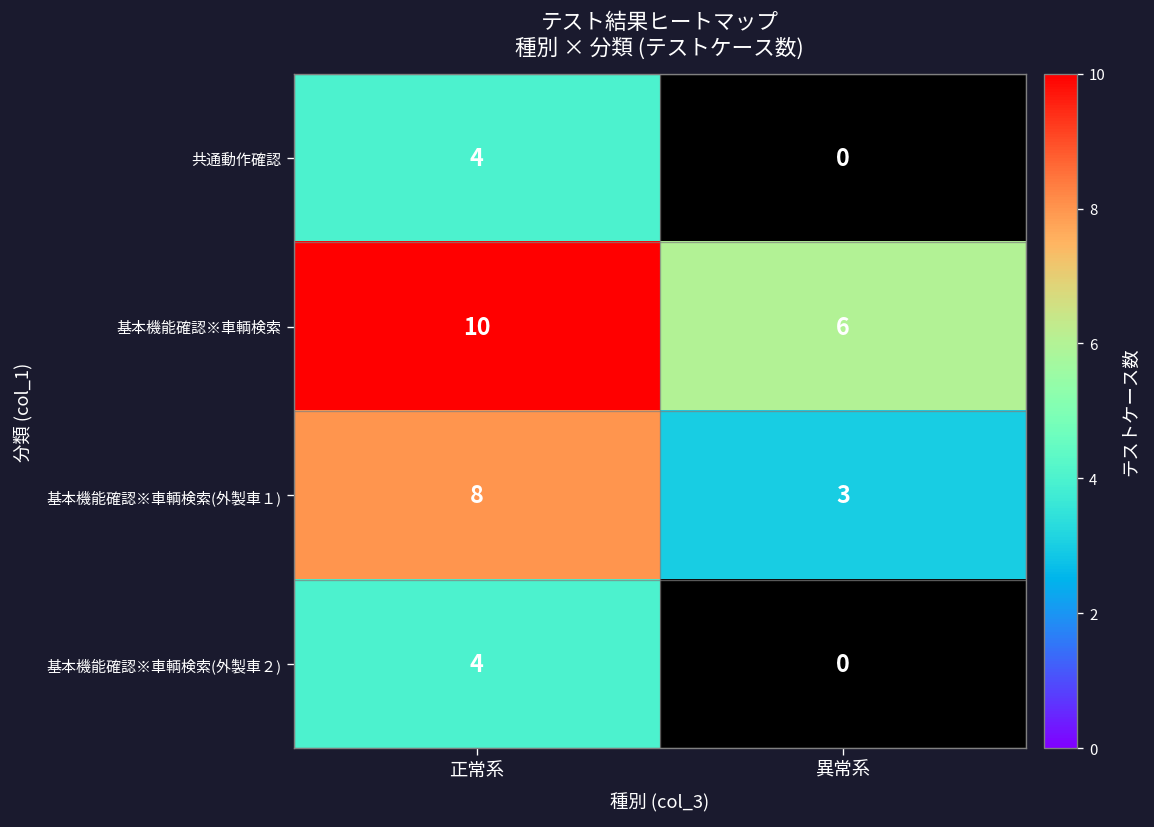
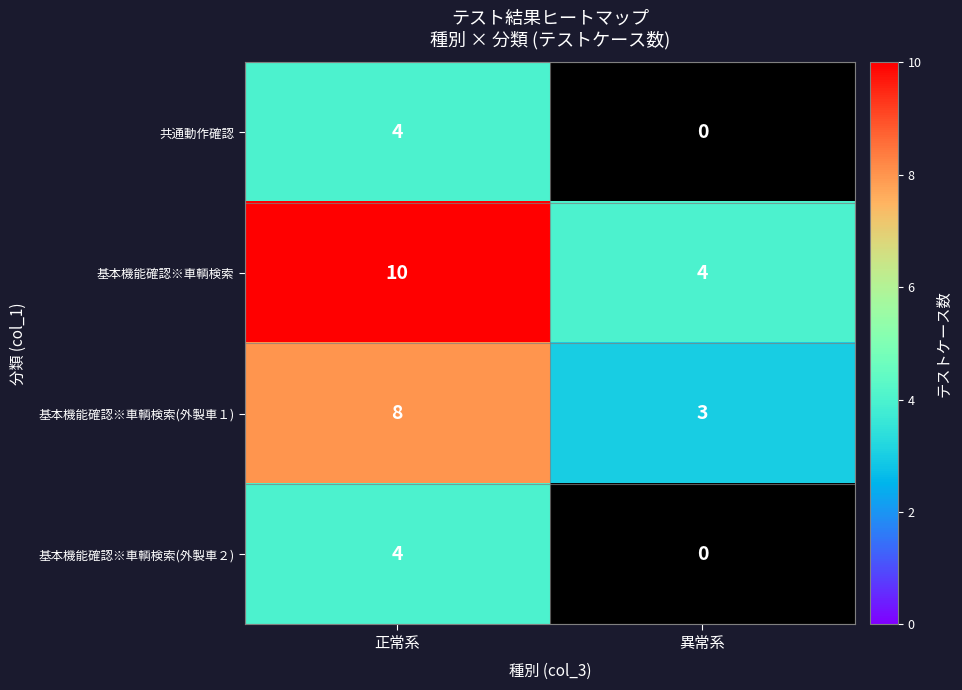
基本機能確認※車輌検索, 異常系: 6 -> 4
